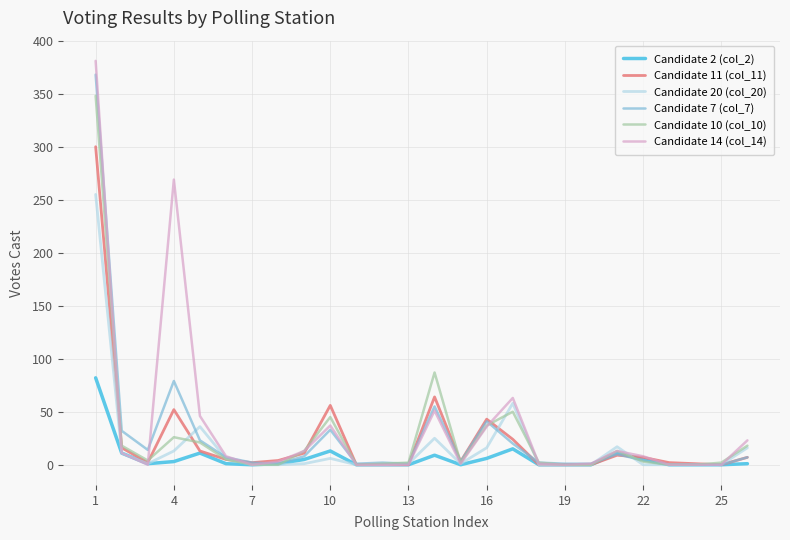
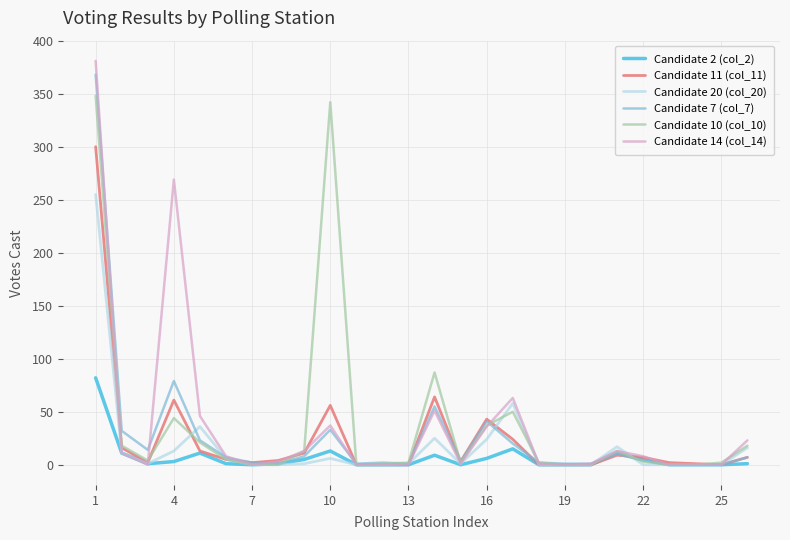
Candidate 11 (col_11), 4: 52 -> 61
Candidate 10 (col_10), 4: 26 -> 44
Candidate 10 (col_10), 10: 45 -> 342
Candidate 20 (col_20), 16: 16 -> 24
